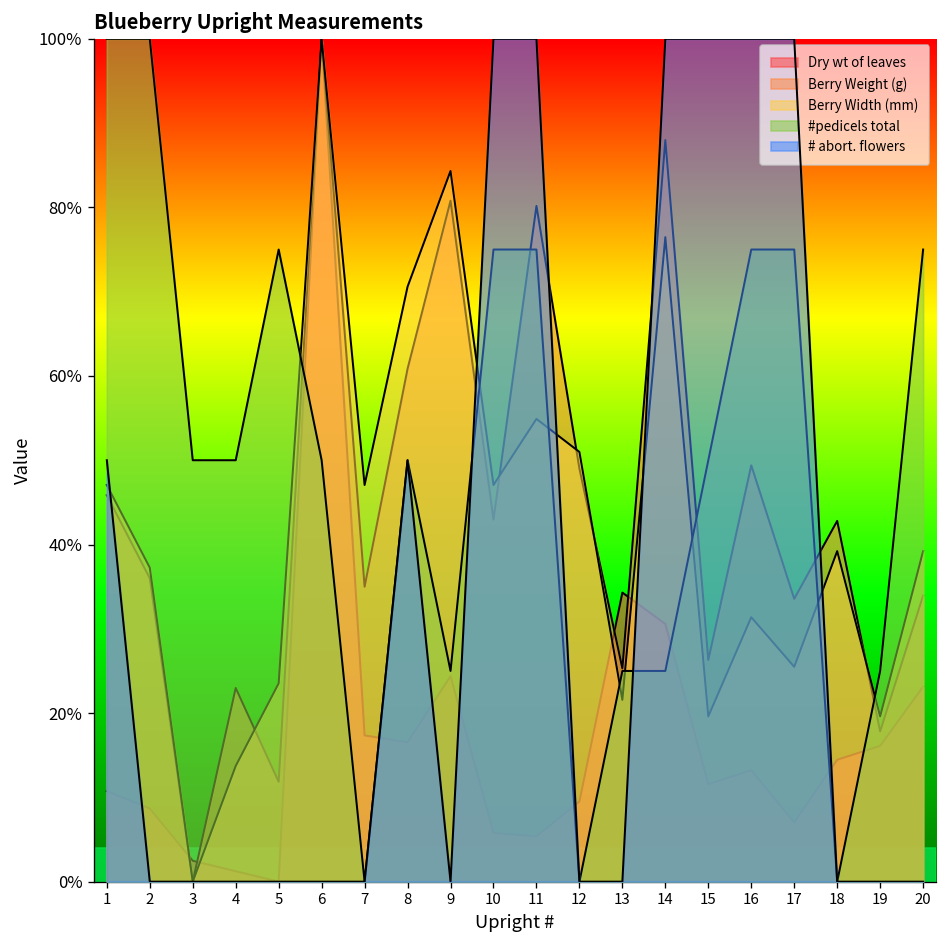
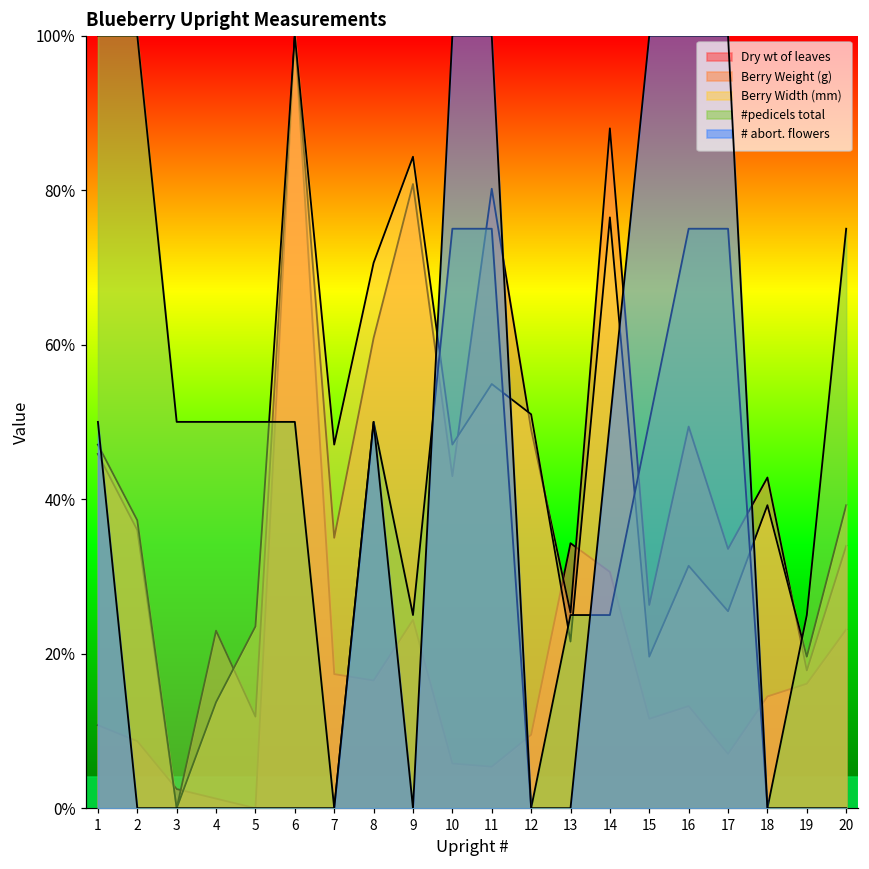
#pedicels total, 5: 75% -> 50%
# abort. flowers, 14: 100% -> 50%
